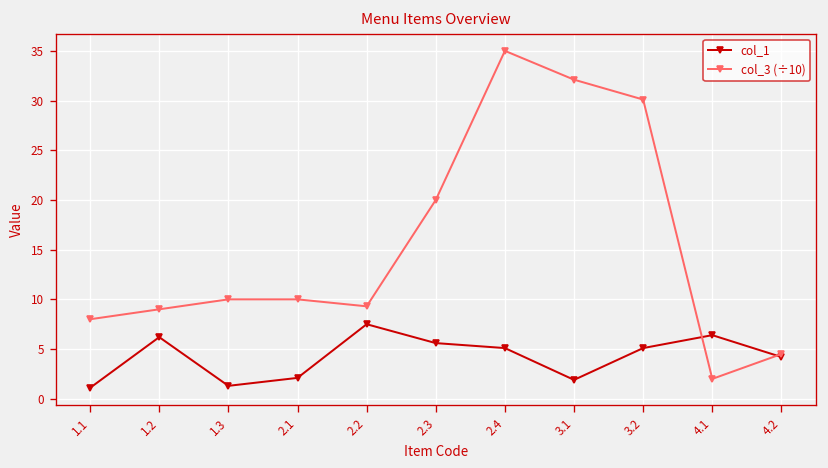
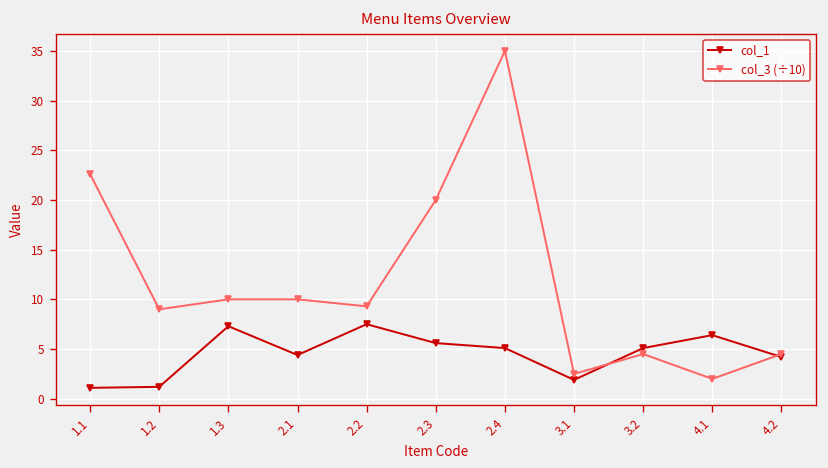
col_3 (÷10), 1.1: 8 -> 23
col_1, 1.2: 6 -> 1
col_1, 1.3: 1 -> 7
col_1, 2.1: 2 -> 4
col_3 (÷10), 3.1: 32 -> 3
col_3 (÷10), 3.2: 30 -> 5
